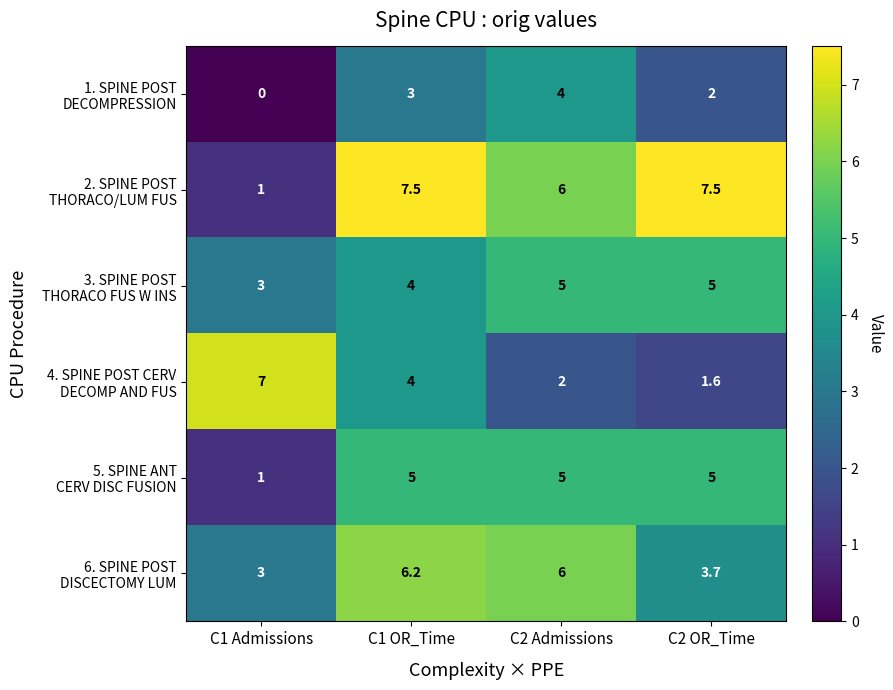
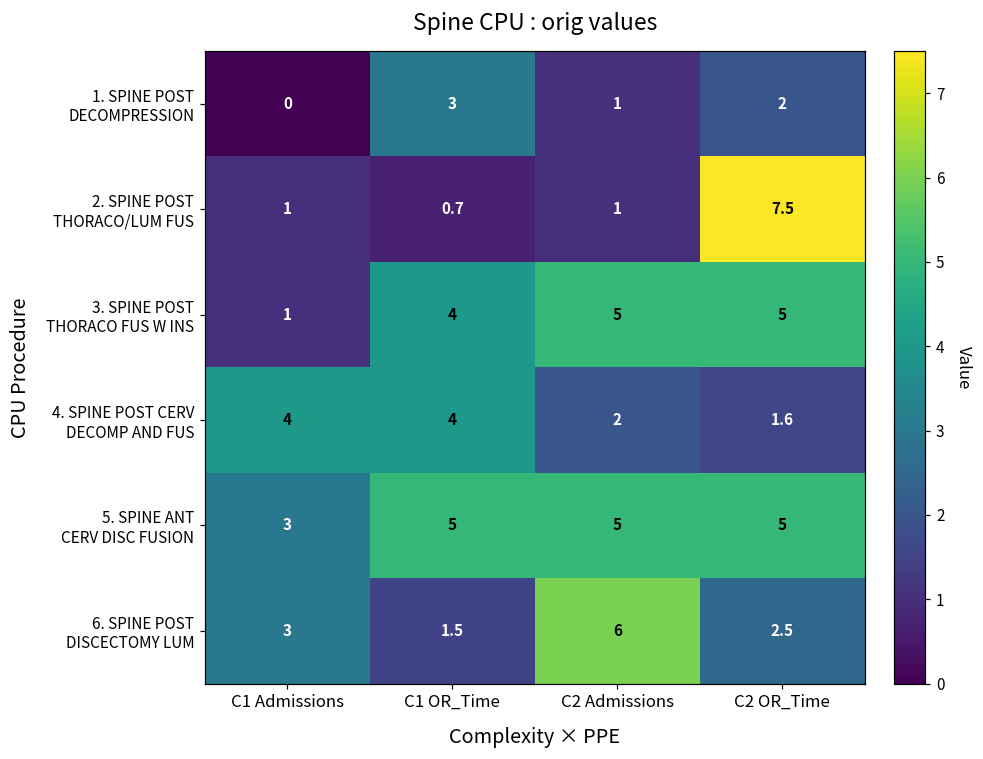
1. SPINE POST DECOMPRESSION, C2 Admissions: 4 -> 1
2. SPINE POST THORACO/LUM FUS, C1 OR_Time: 7.5 -> 0.7
2. SPINE POST THORACO/LUM FUS, C2 Admissions: 6 -> 1
3. SPINE POST THORACO FUS W INS, C1 Admissions: 3 -> 1
4. SPINE POST CERV DECOMP AND FUS, C1 Admissions: 7 -> 4
5. SPINE ANT CERV DISC FUSION, C1 Admissions: 1 -> 3
6. SPINE POST DISCECTOMY LUM, C1 OR_Time: 6.2 -> 1.5
6. SPINE POST DISCECTOMY LUM, C2 OR_Time: 3.7 -> 2.5
